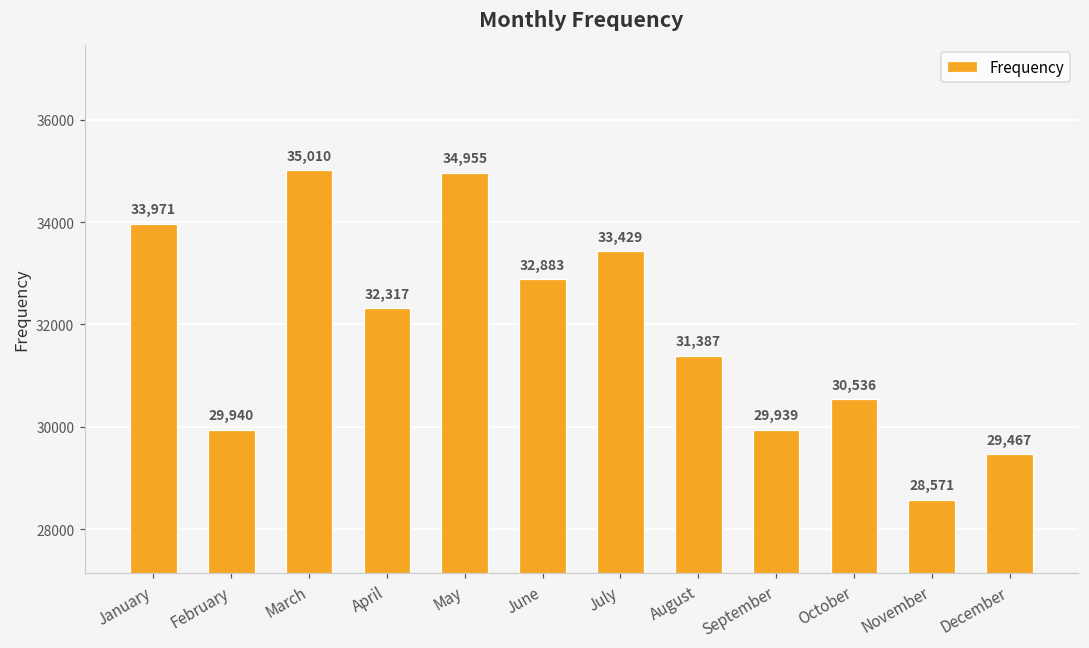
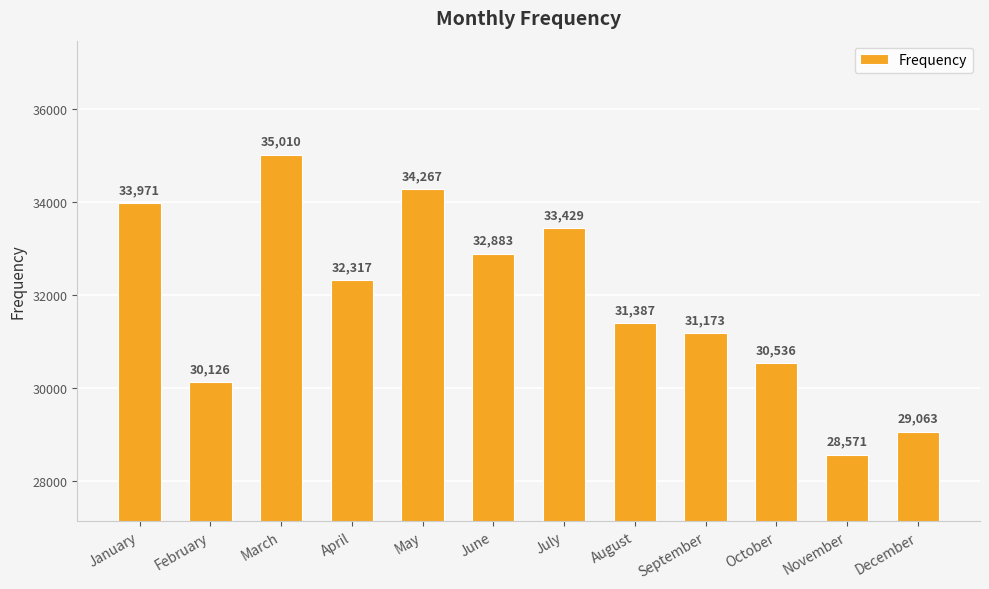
February: 29,940 -> 30,126
May: 34,955 -> 34,267
September: 29,939 -> 31,173
December: 29,467 -> 29,063
